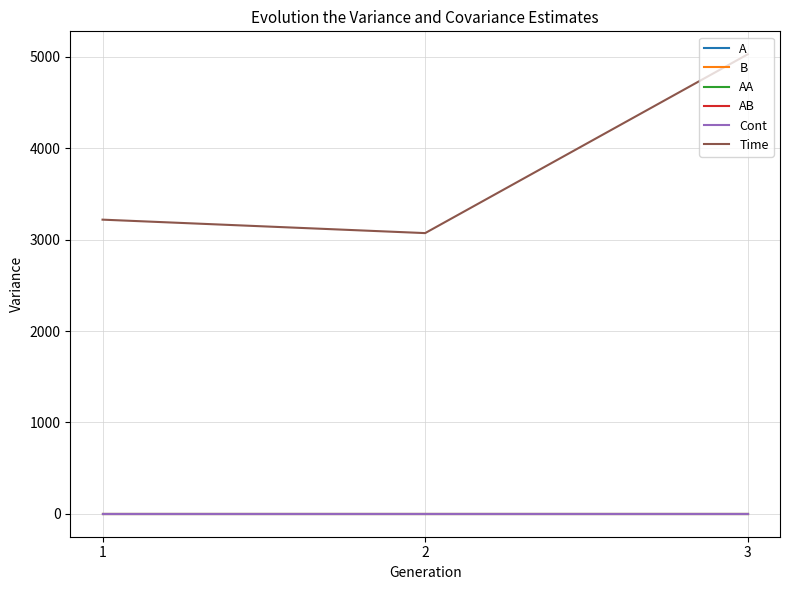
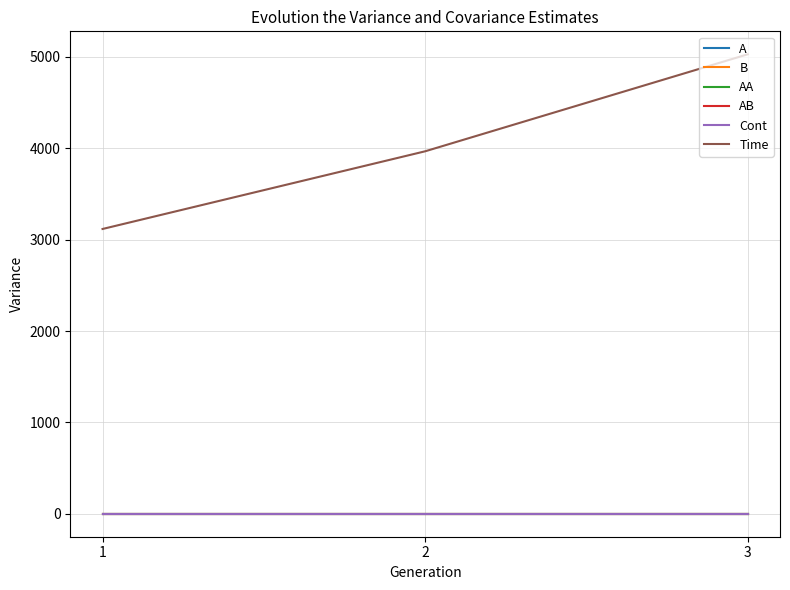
Time, 1: 3200 -> 3100
Time, 2: 3100 -> 4000
